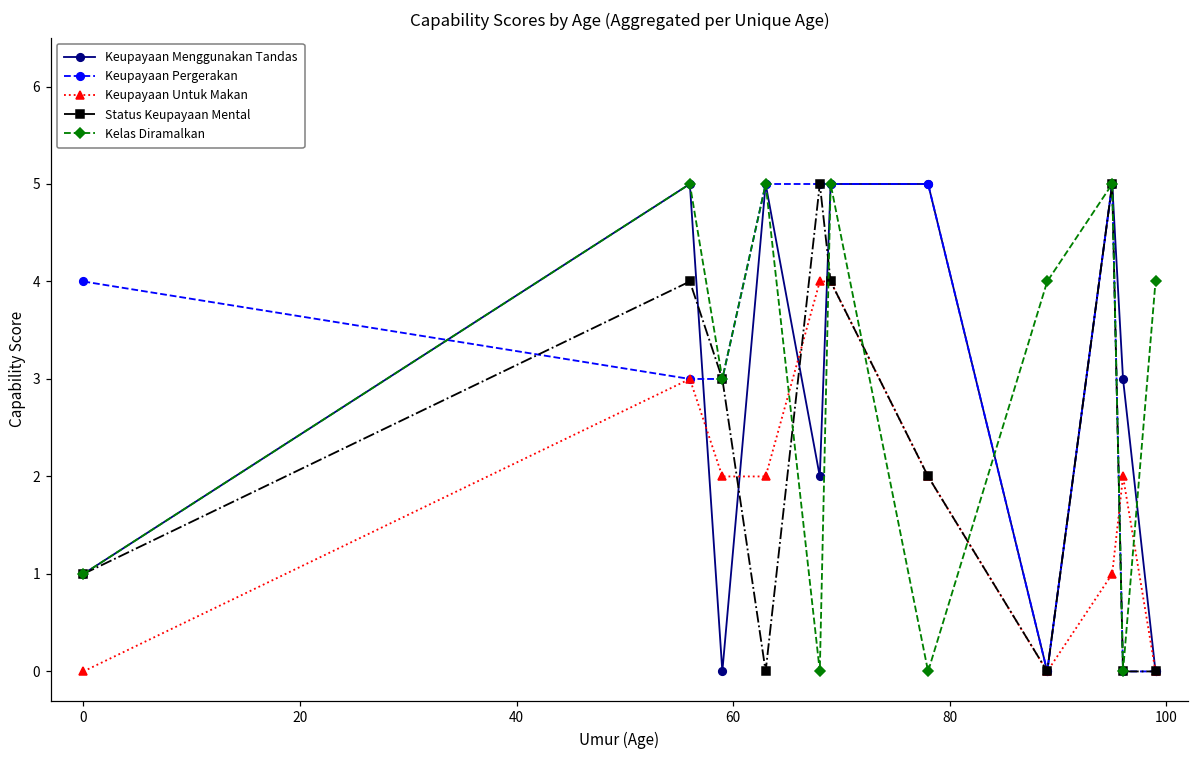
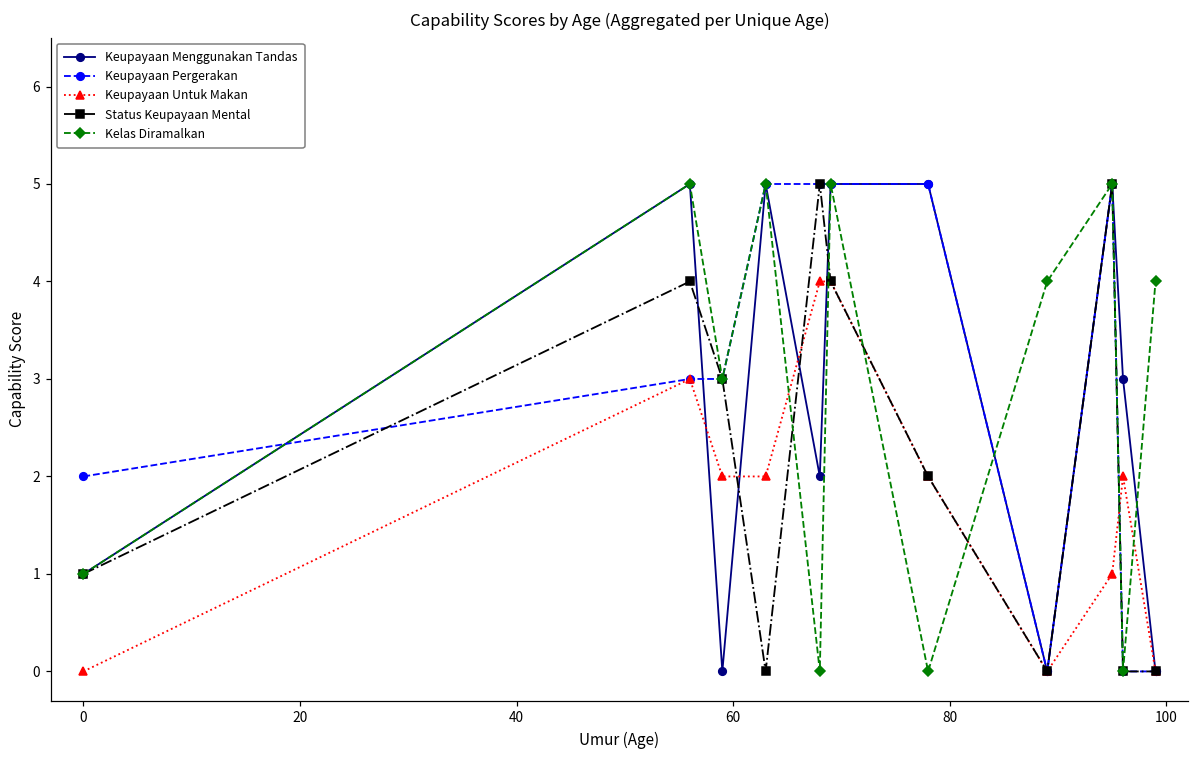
Keupayaan Pergerakan, 0: 4 -> 2
